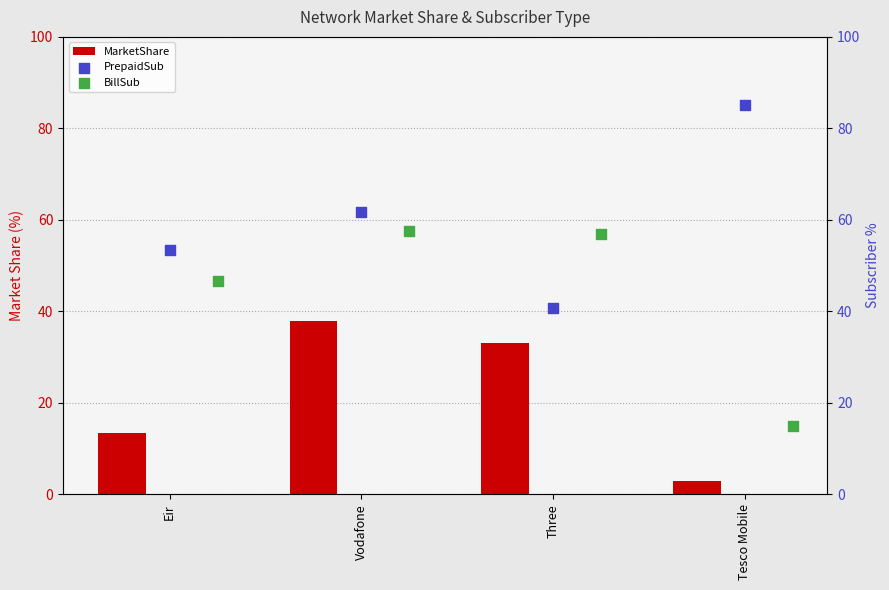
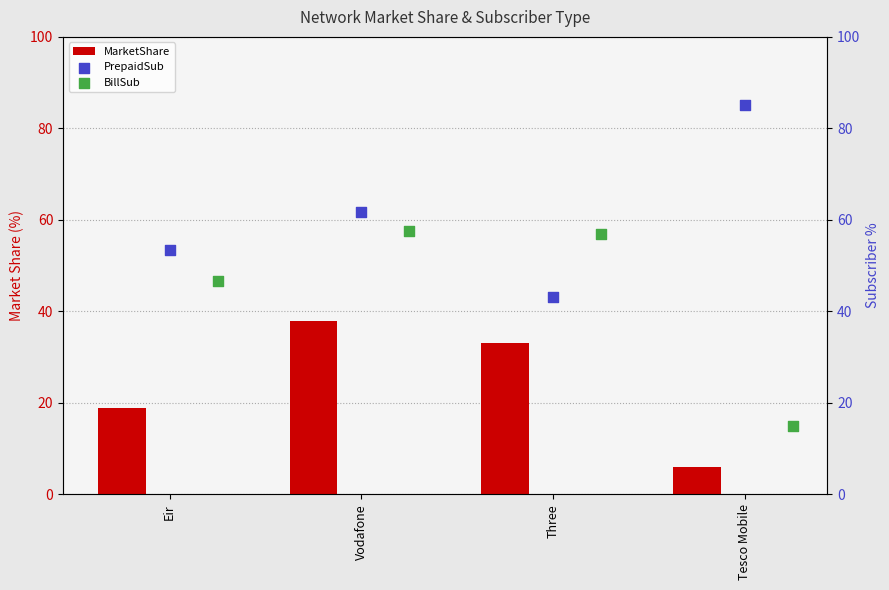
MarketShare, Eir: 14 -> 19
MarketShare, Tesco Mobile: 3 -> 6
PrepaidSub, Three: 41 -> 43
